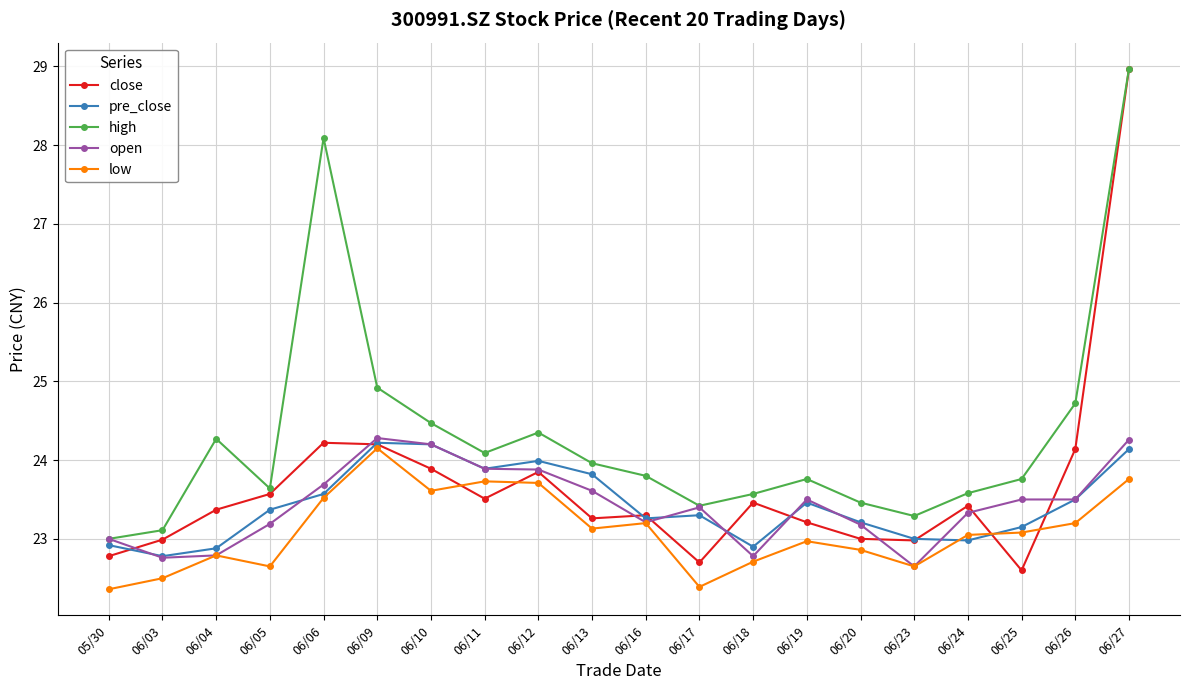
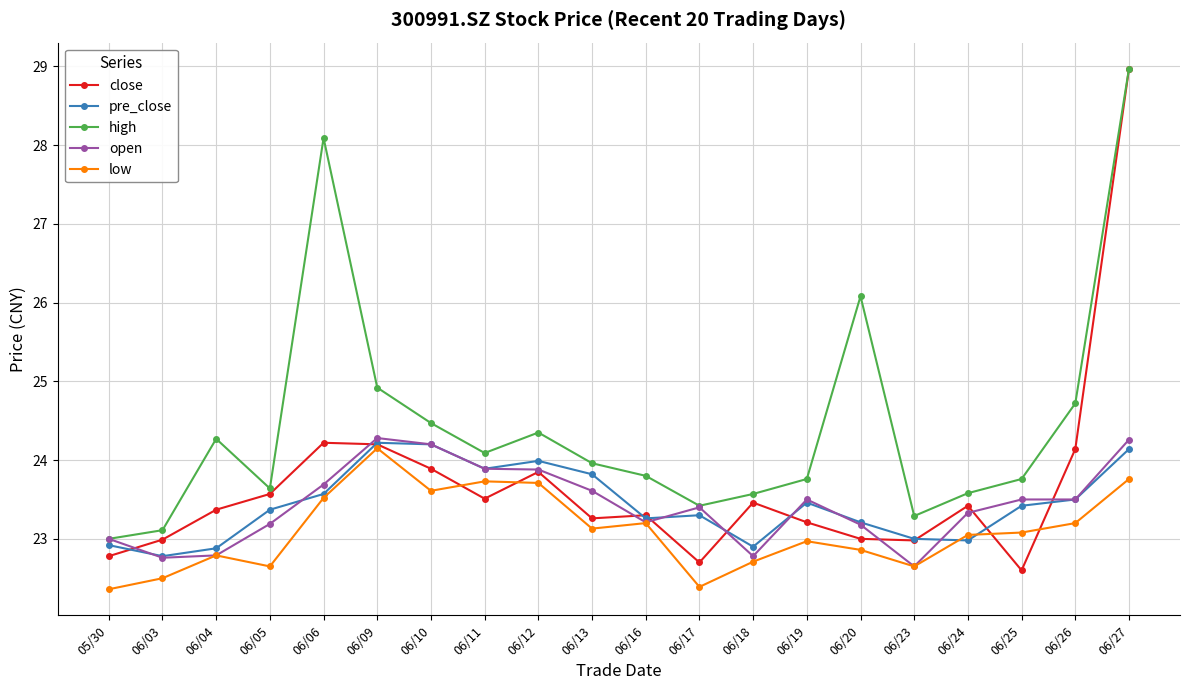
high, 06/20: 23.5 -> 26.1
pre_close, 06/25: 23.2 -> 23.4
